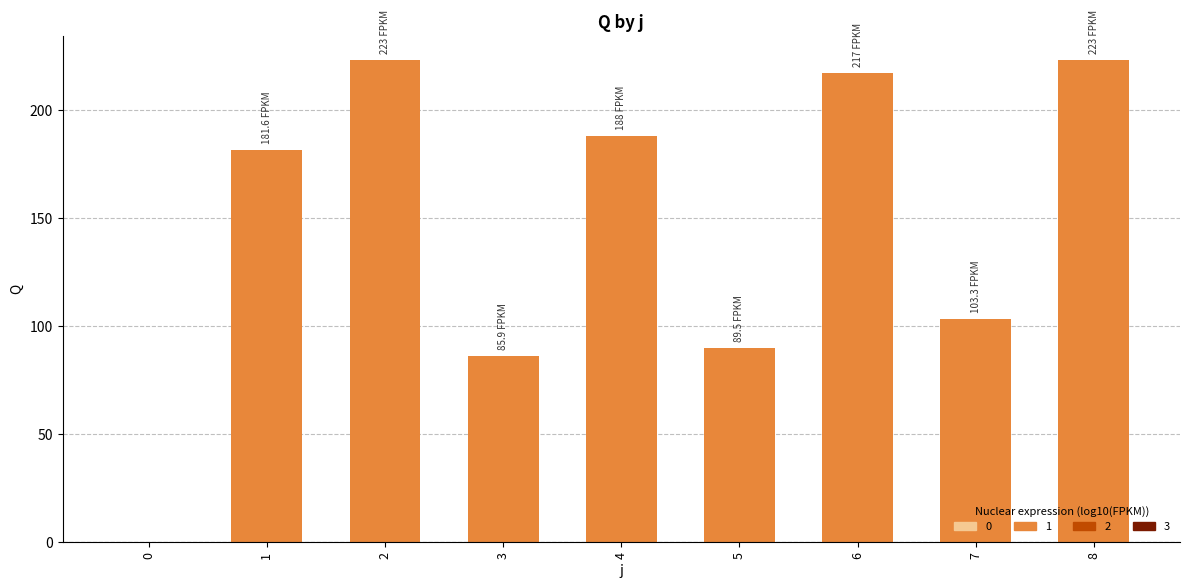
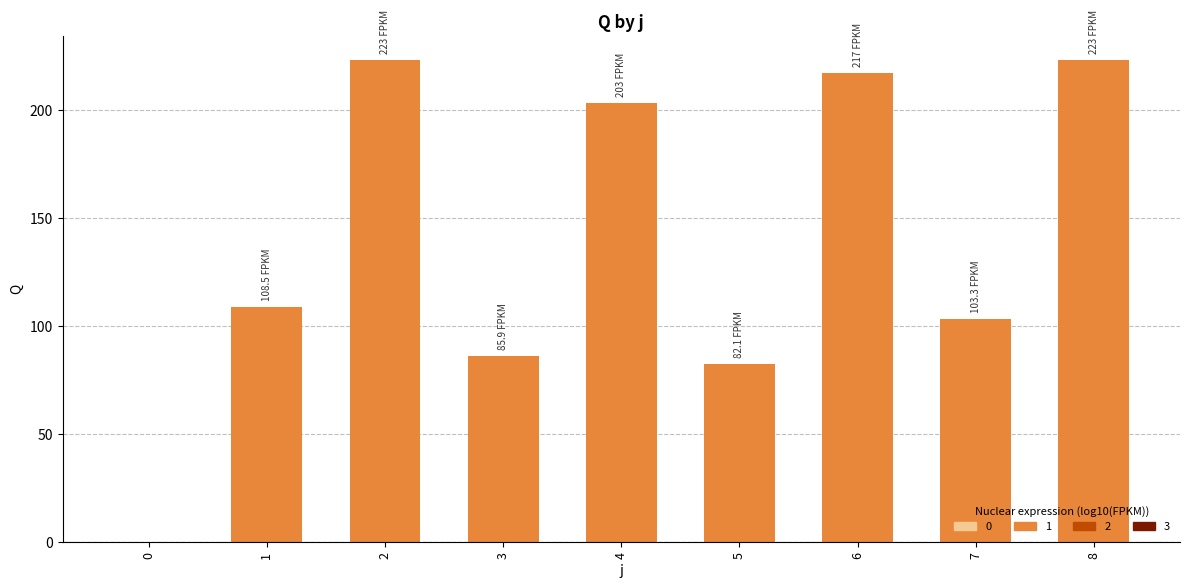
1: 181.6 -> 108.5
4: 188 -> 203
5: 89.5 -> 82.1
